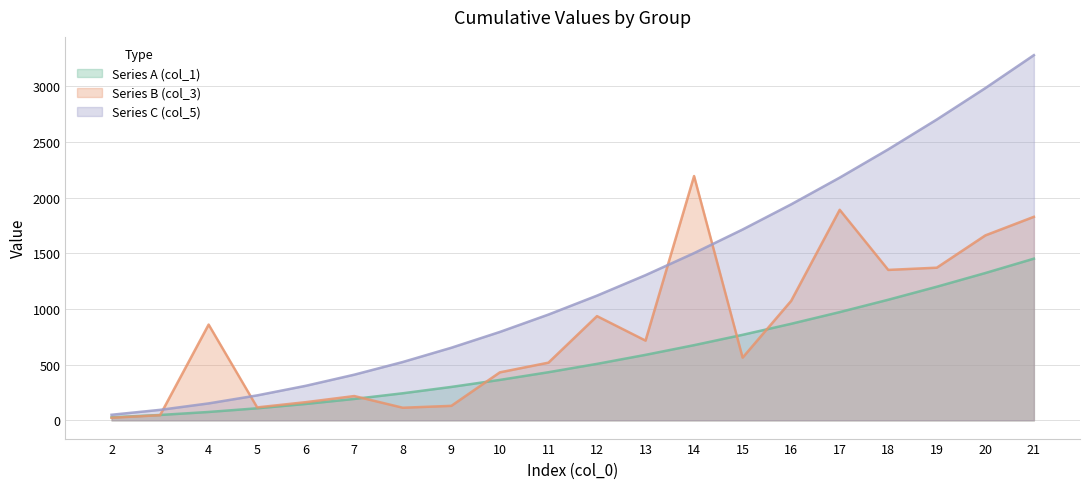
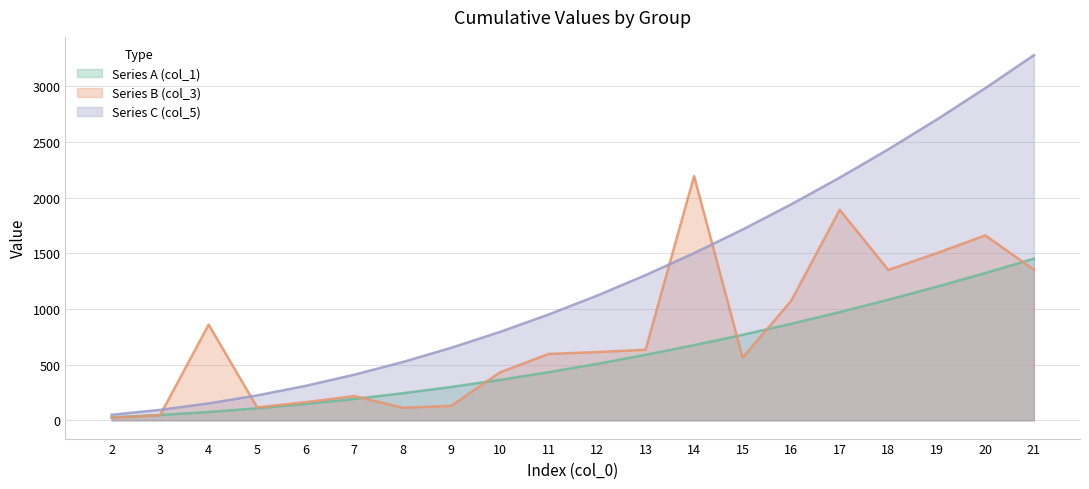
Series B (col_3), 11: 520 -> 600
Series B (col_3), 12: 940 -> 610
Series B (col_3), 13: 720 -> 630
Series B (col_3), 19: 1370 -> 1500
Series B (col_3), 21: 1830 -> 1350
